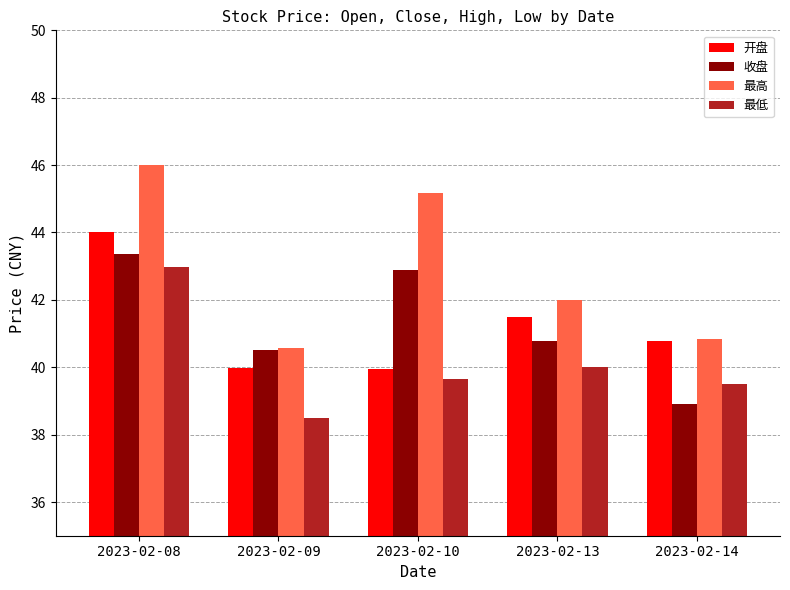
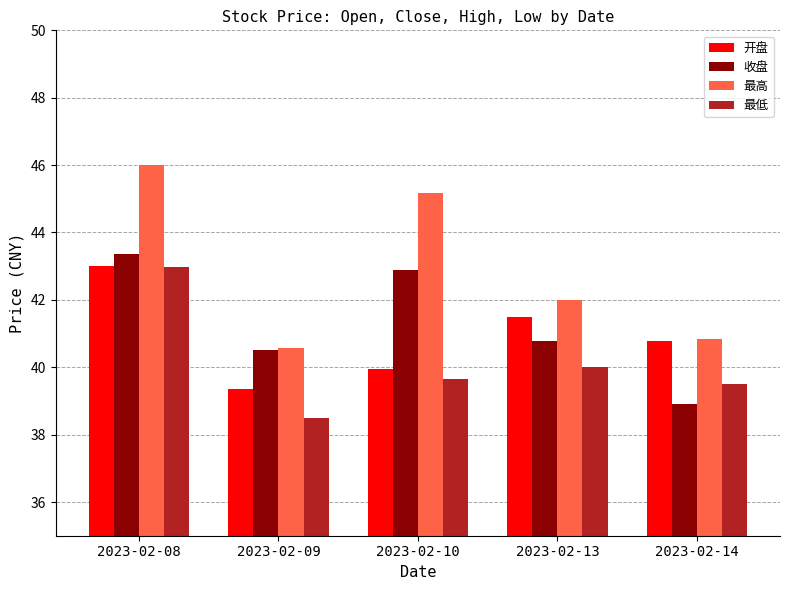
开盘, 2023-02-08: 44 -> 43
开盘, 2023-02-09: 40.0 -> 39.4
